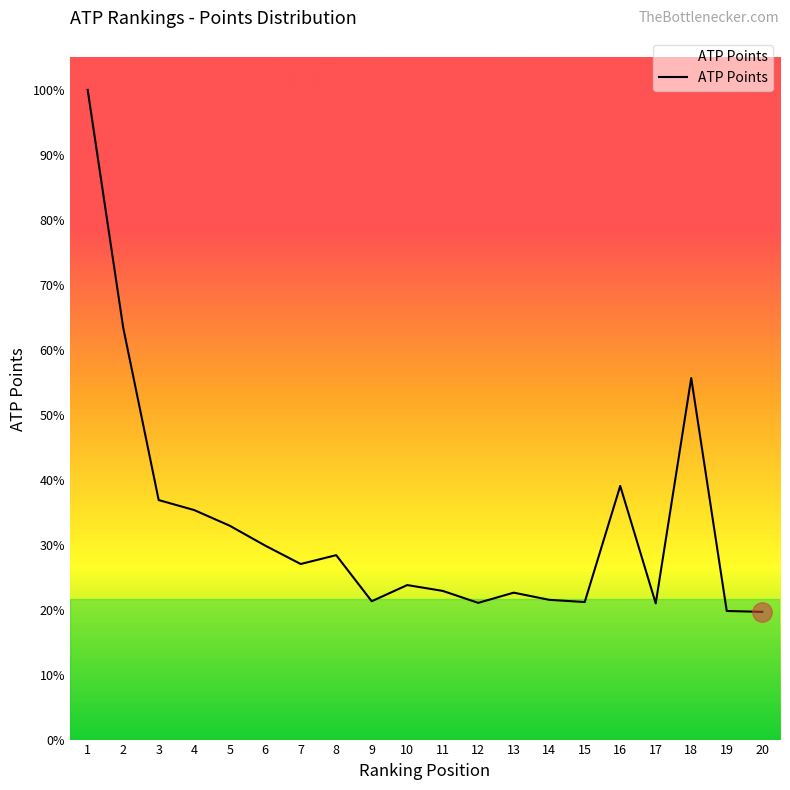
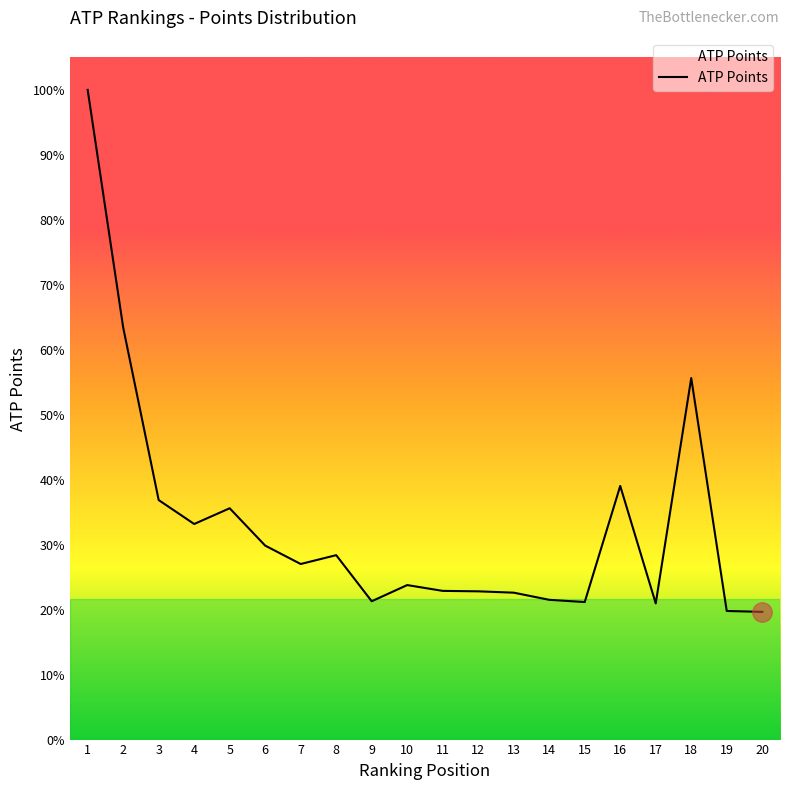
ATP Points, 4: 35% -> 33%
ATP Points, 5: 33% -> 36%
ATP Points, 12: 21% -> 23%
